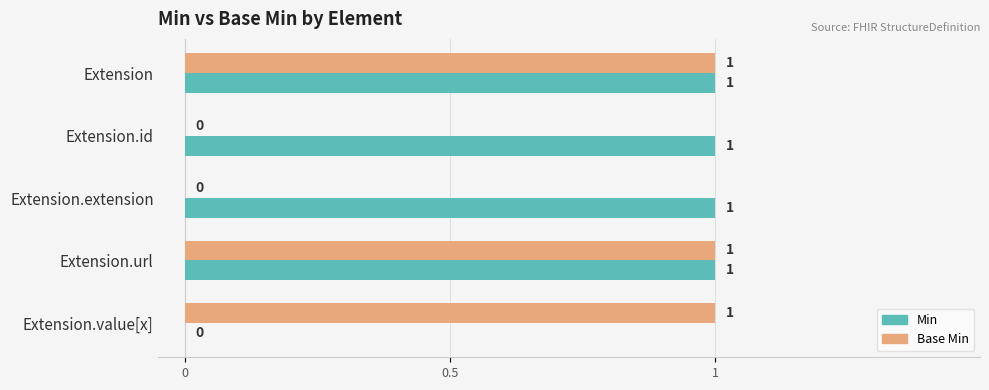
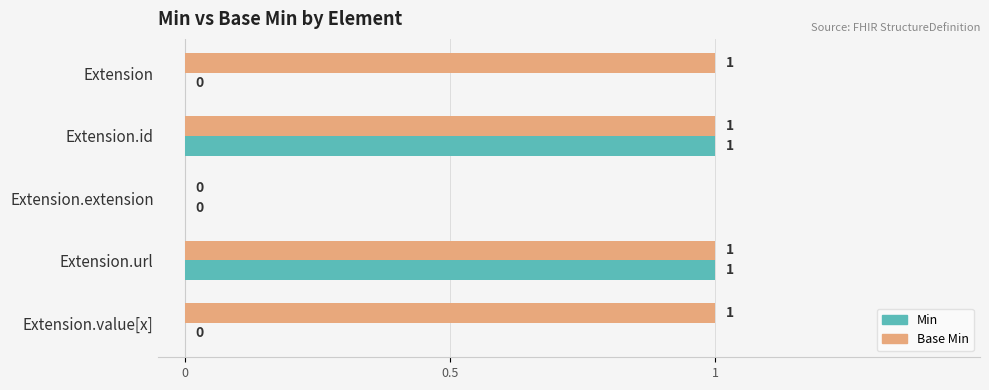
Min, Extension: 1 -> 0
Base Min, Extension.id: 0 -> 1
Min, Extension.extension: 1 -> 0
